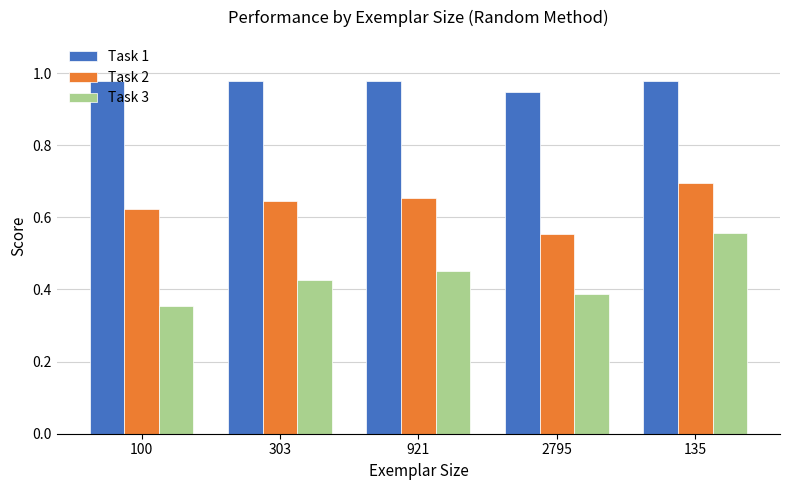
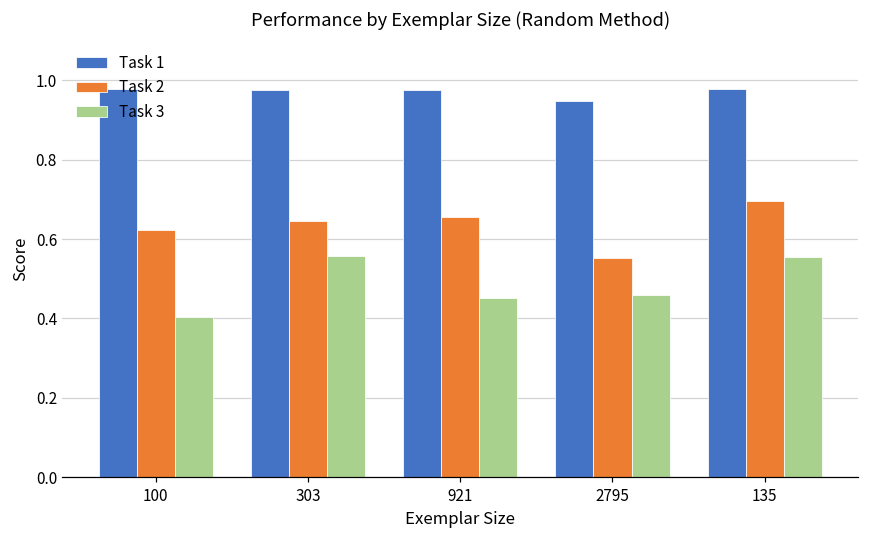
Task 3, 100: 0.35 -> 0.40
Task 3, 303: 0.43 -> 0.56
Task 3, 2795: 0.39 -> 0.46
